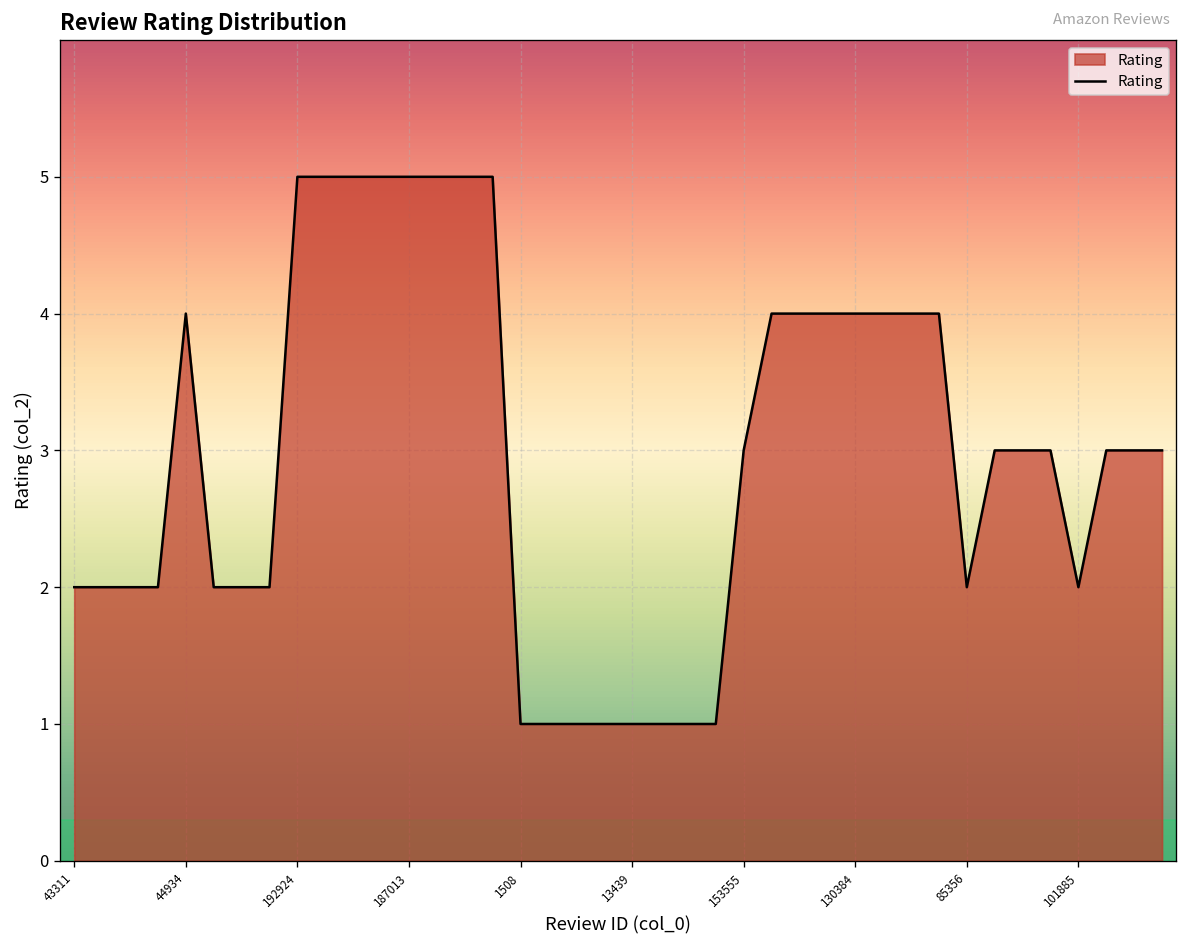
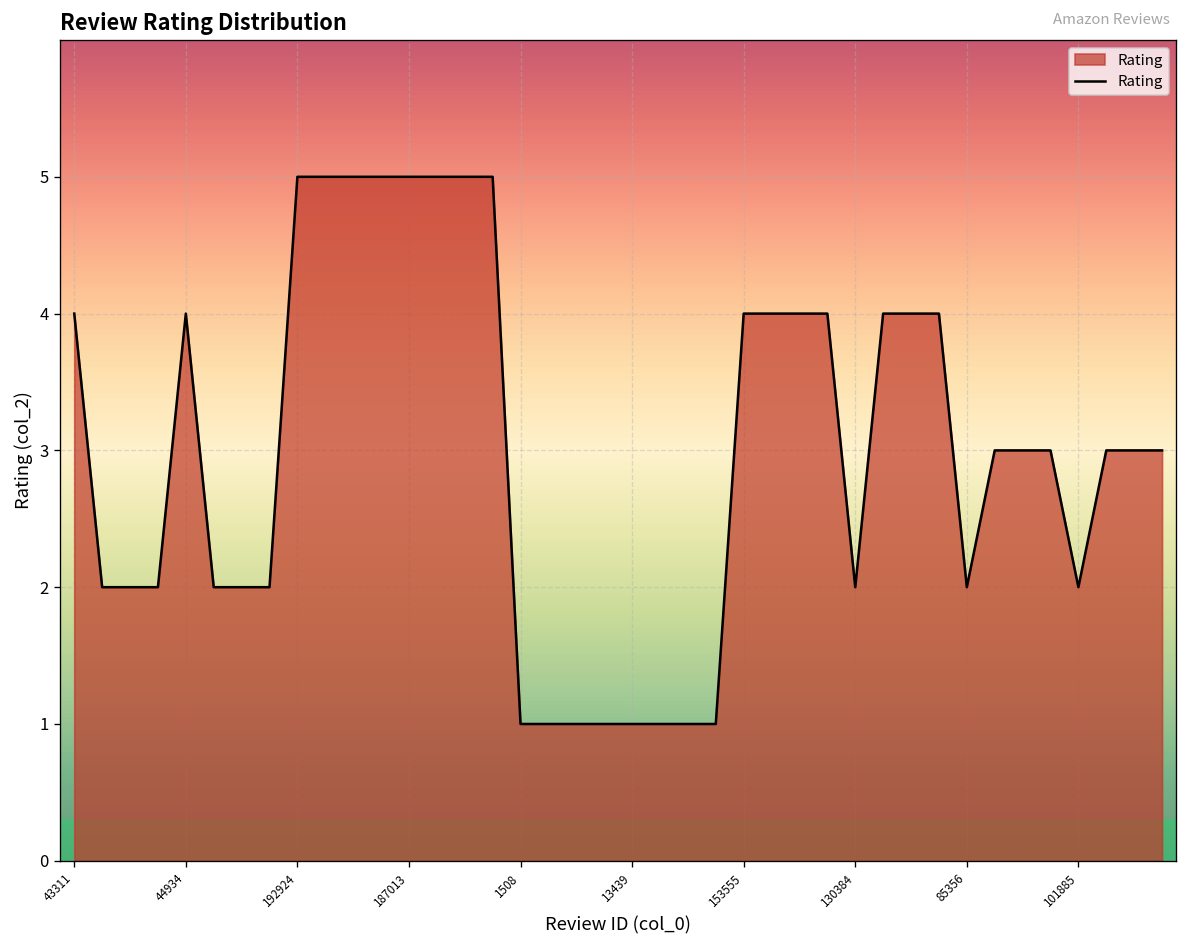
43311: 2 -> 4
153555: 3 -> 4
130384: 4 -> 2
